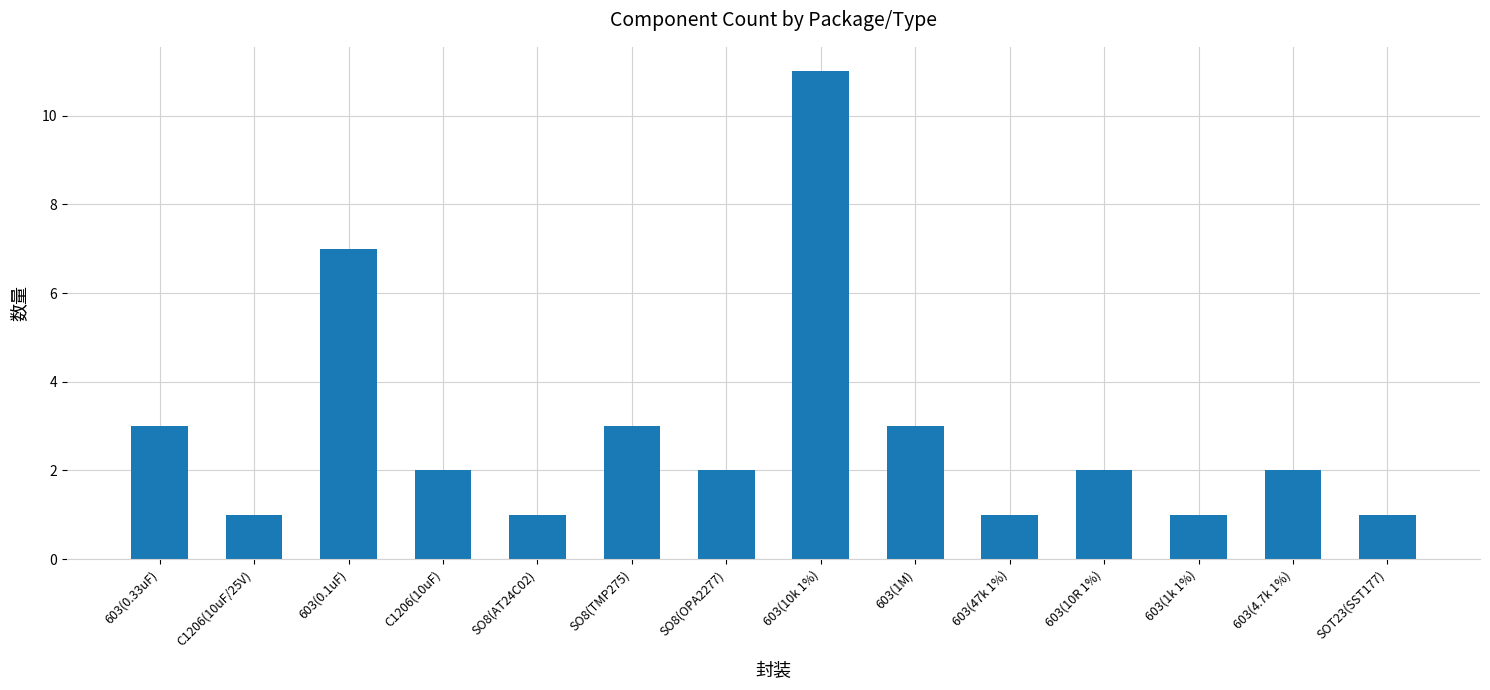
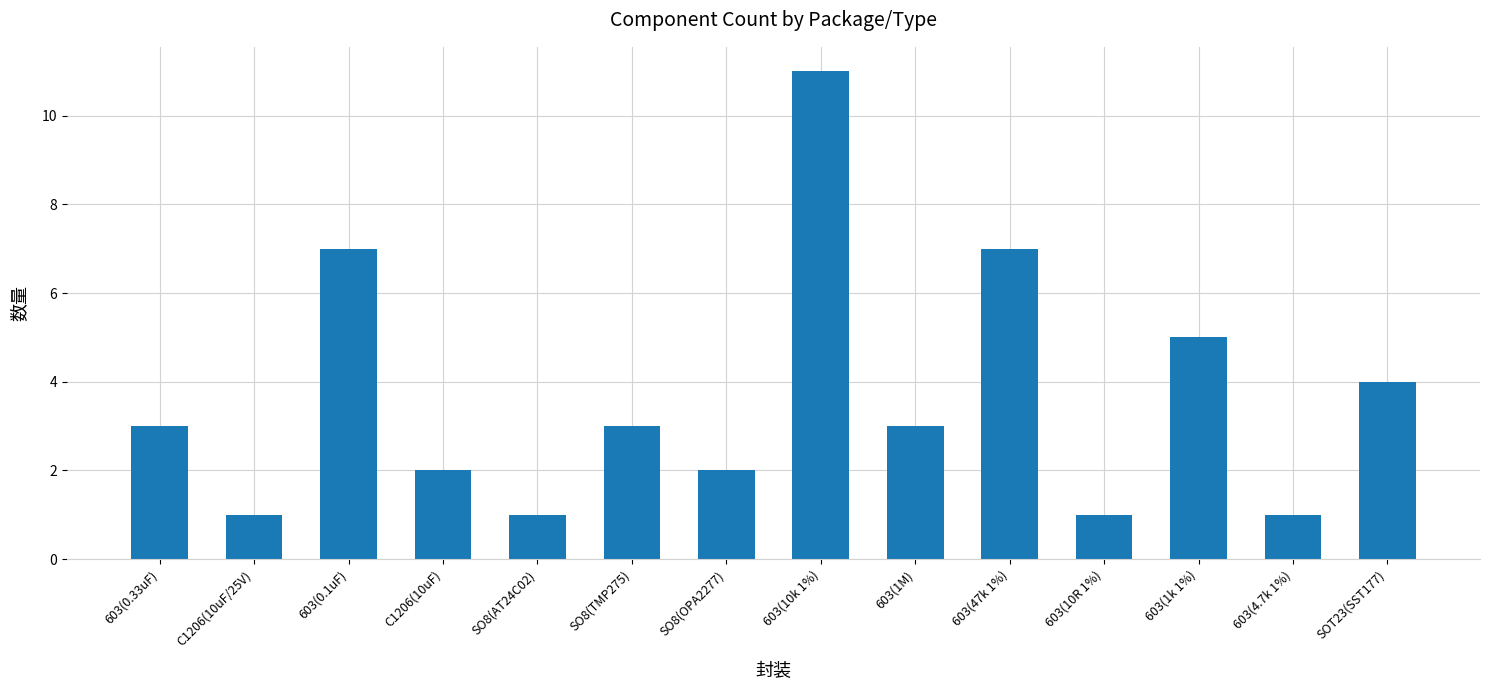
603(47k 1%): 1 -> 7
603(10R 1%): 2 -> 1
603(1k 1%): 1 -> 5
603(4.7k 1%): 2 -> 1
SOT23(SST177): 1 -> 4
